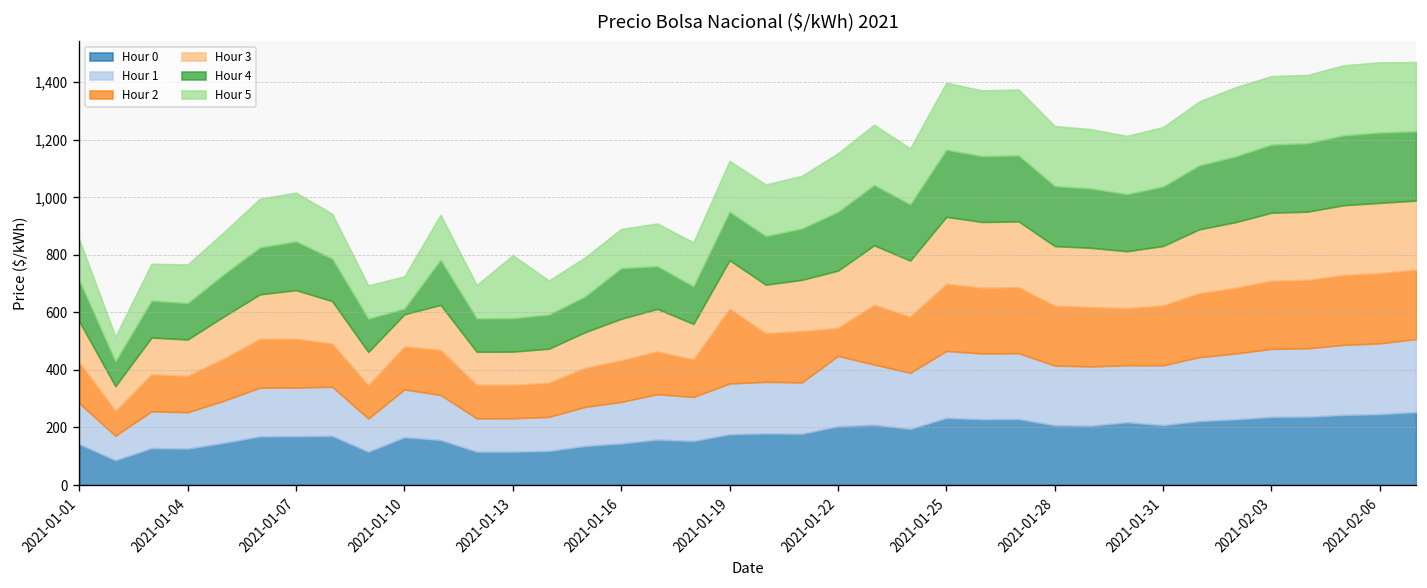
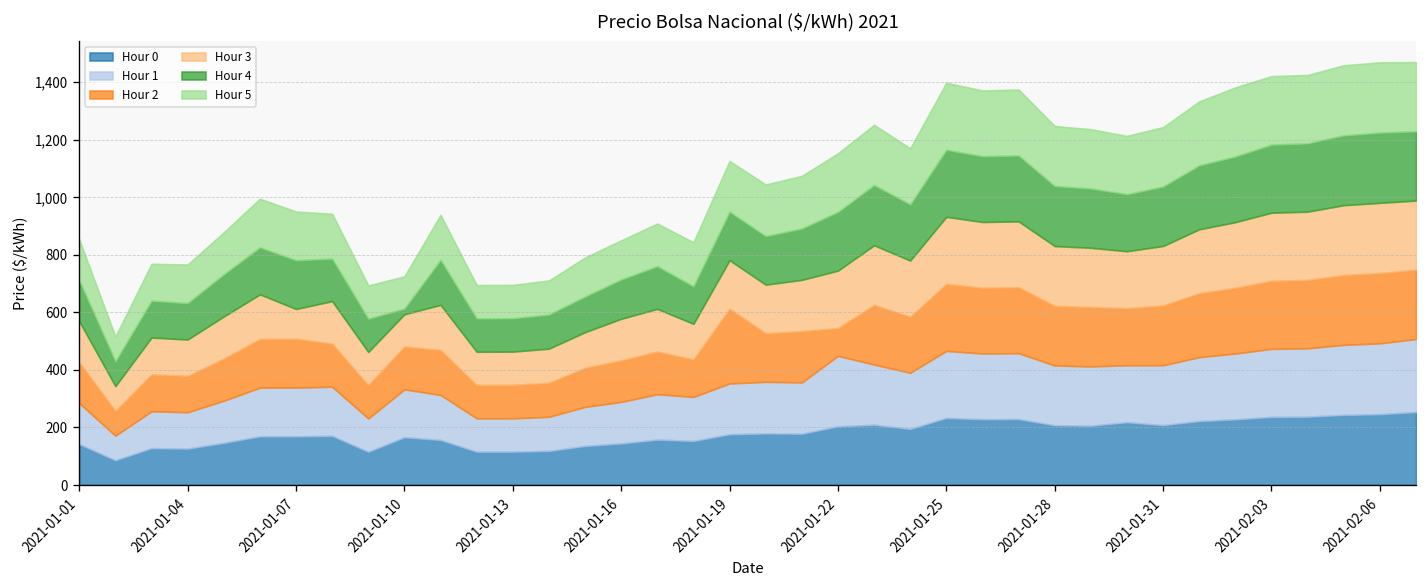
Hour 3, 2021-01-07: 170 -> 100
Hour 5, 2021-01-13: 220 -> 120
Hour 4, 2021-01-16: 180 -> 140
